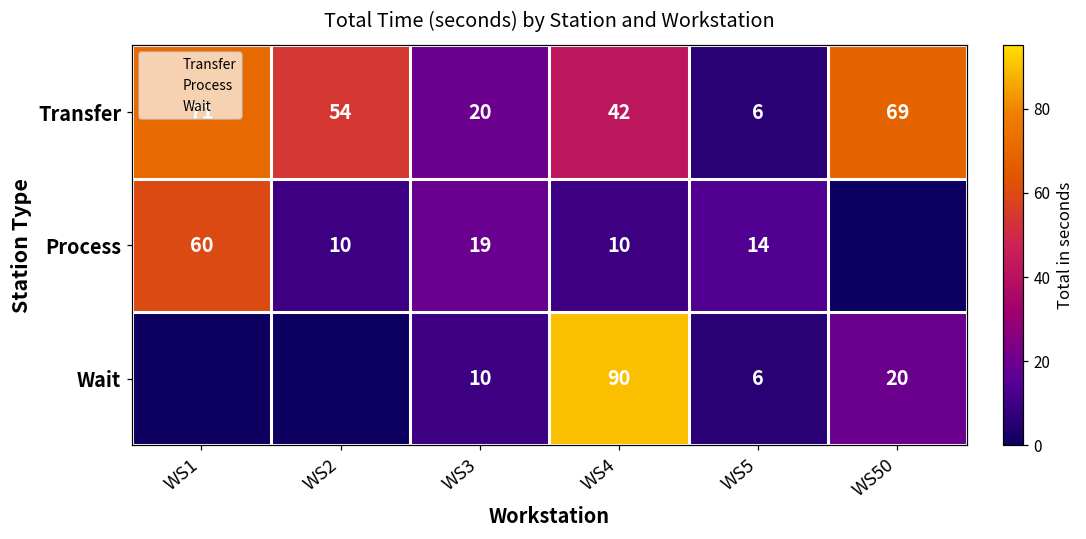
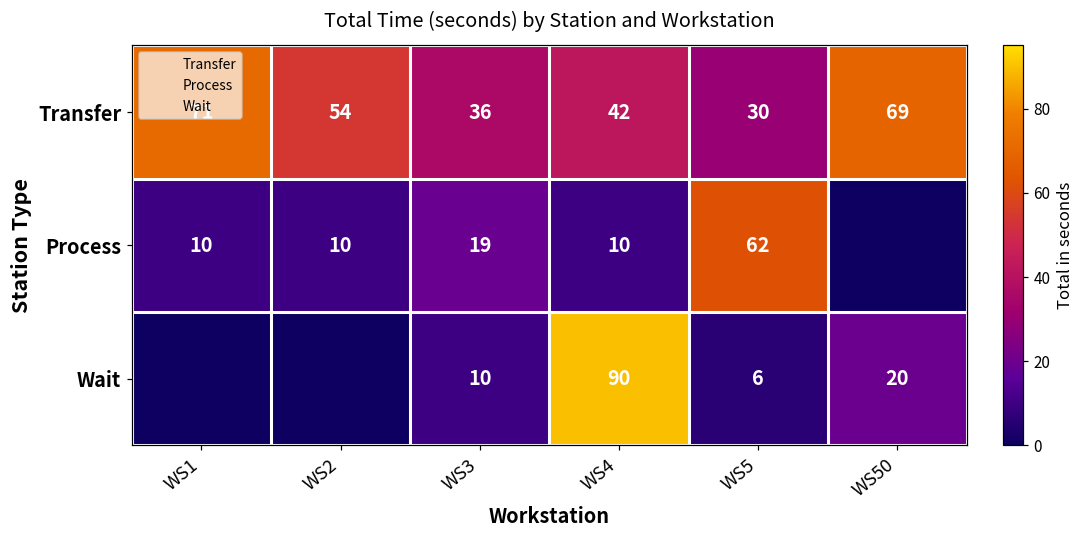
Transfer, WS3: 20 -> 36
Transfer, WS5: 6 -> 30
Process, WS1: 60 -> 10
Process, WS5: 14 -> 62
